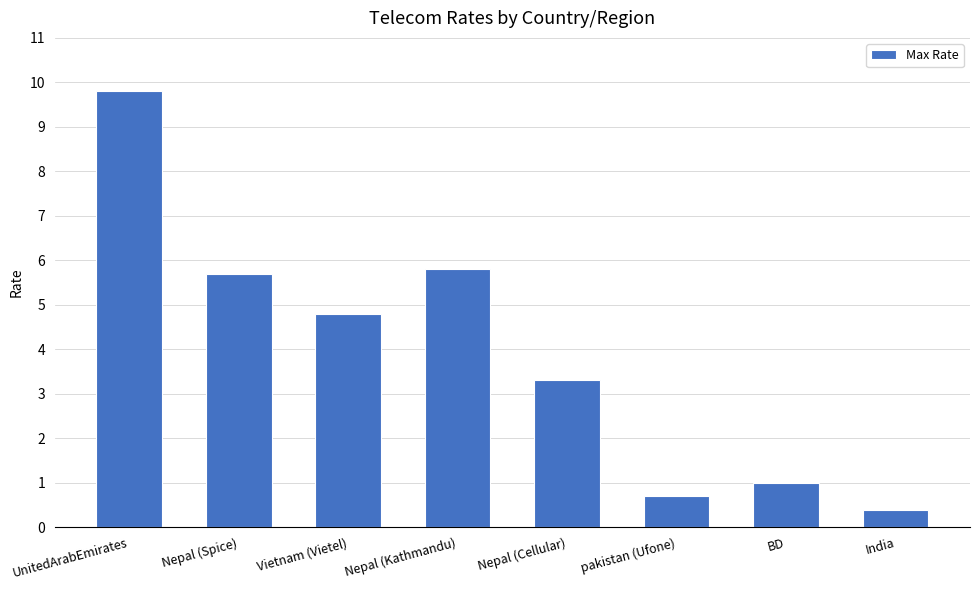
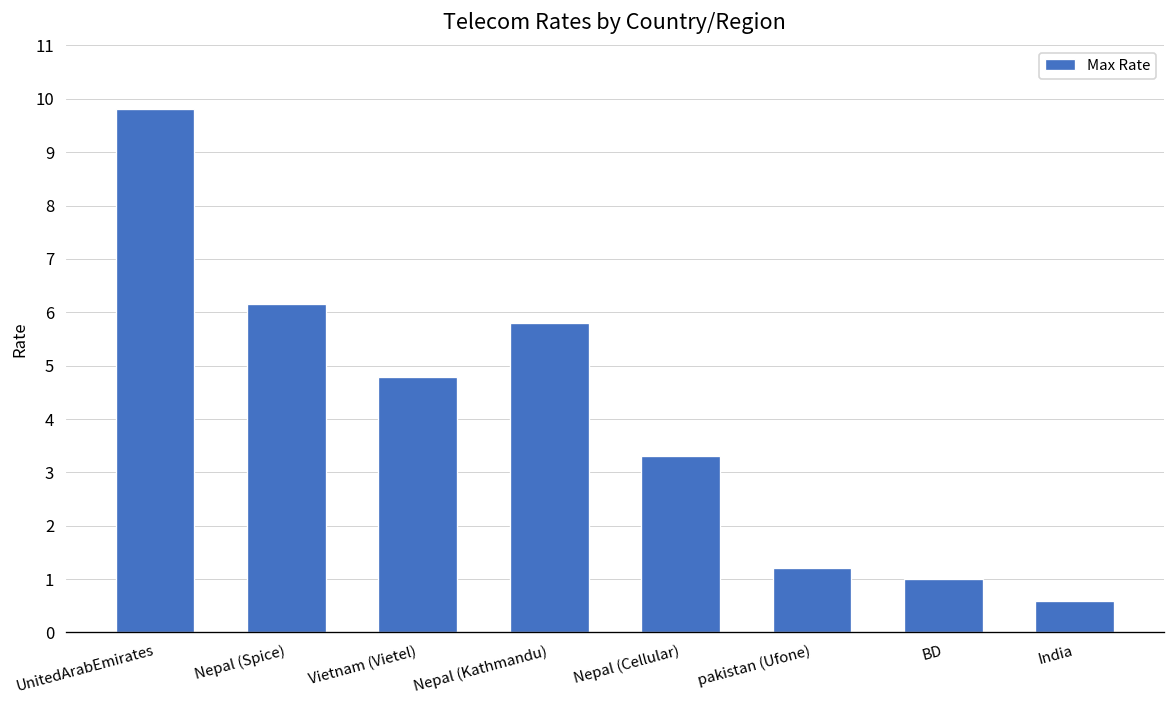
Nepal (Spice): 5.7 -> 6.1
pakistan (Ufone): 0.7 -> 1.2
India: 0.4 -> 0.6
